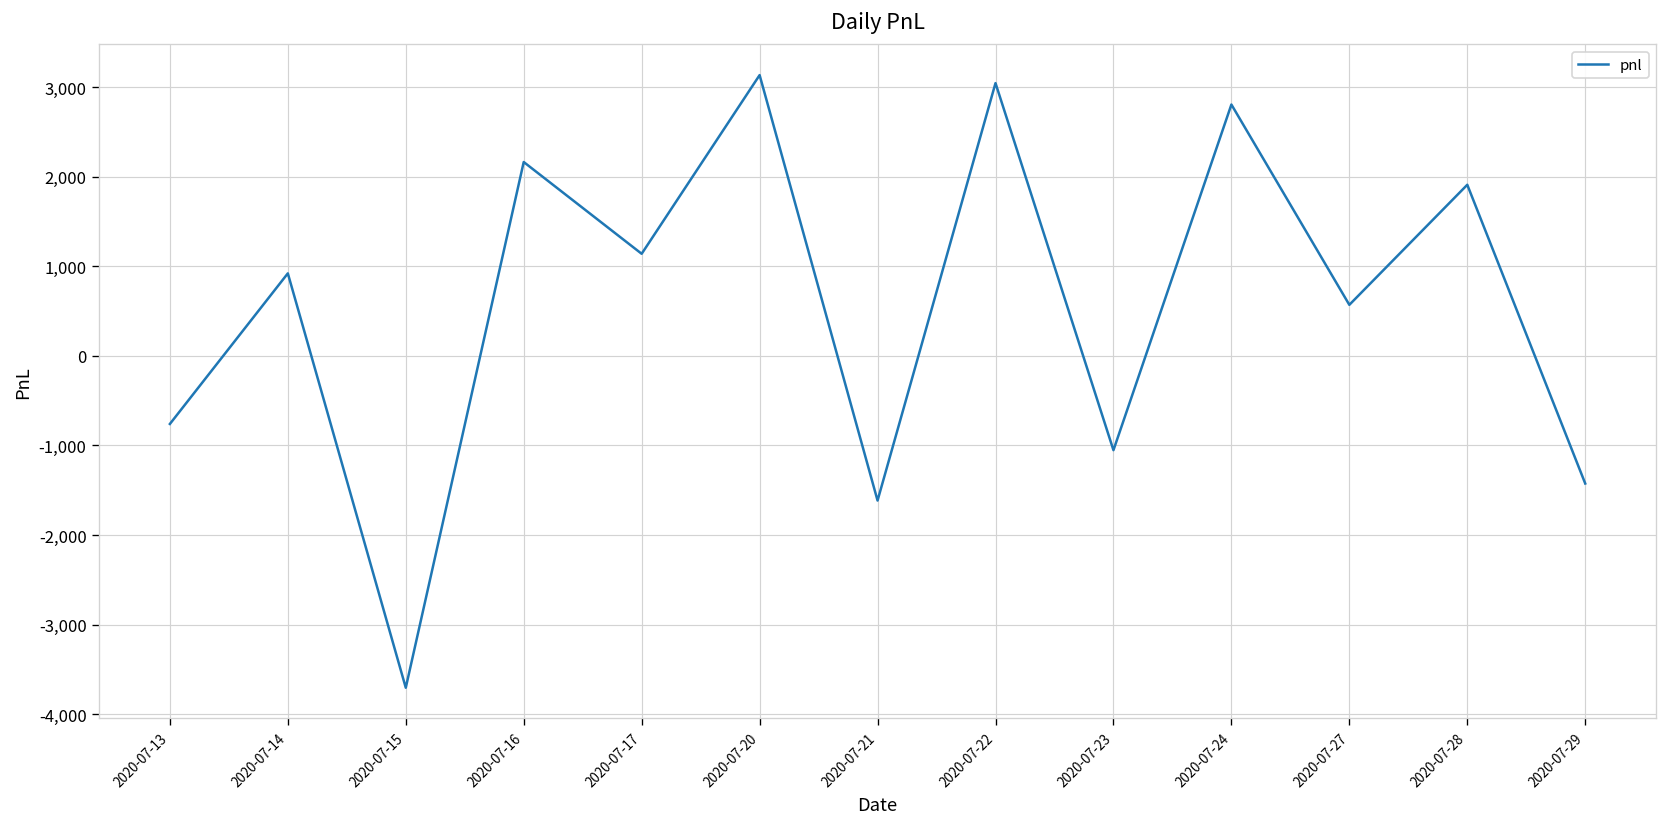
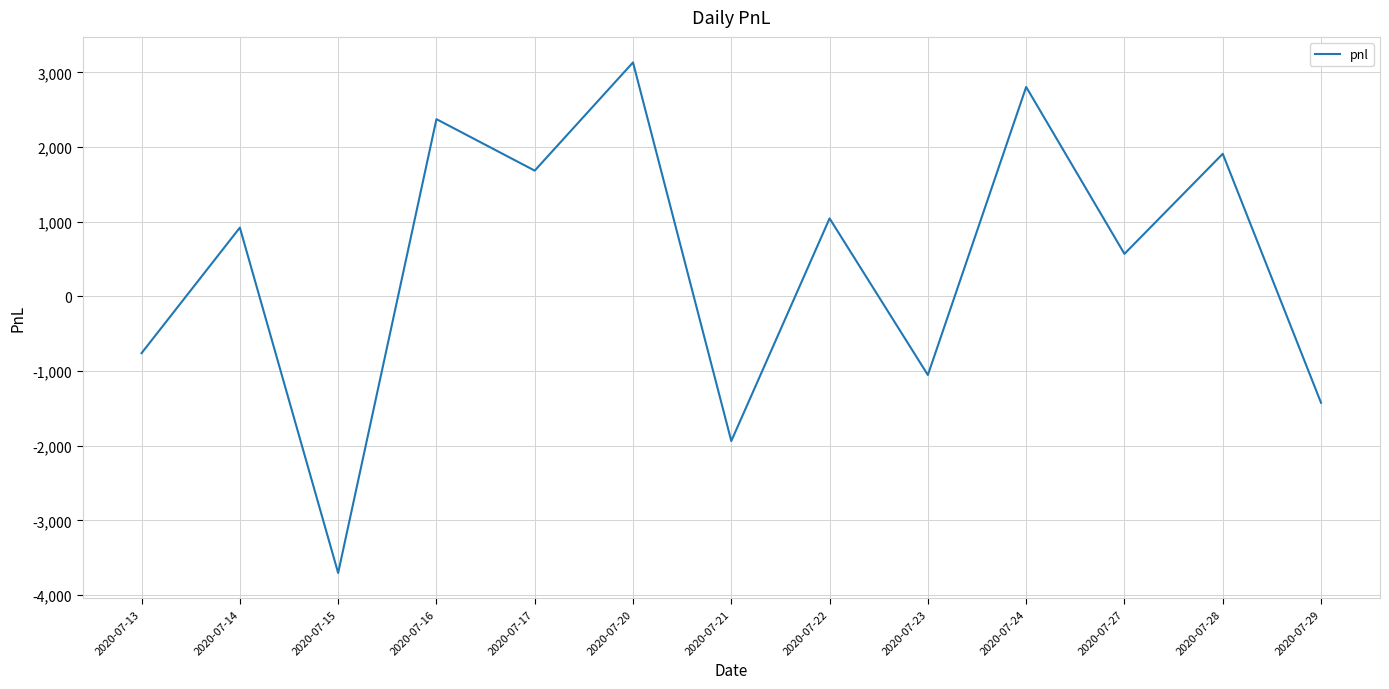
2020-07-16: 2,200 -> 2,400
2020-07-17: 1,100 -> 1,700
2020-07-21: -1,600 -> -1,900
2020-07-22: 3,000 -> 1,000
